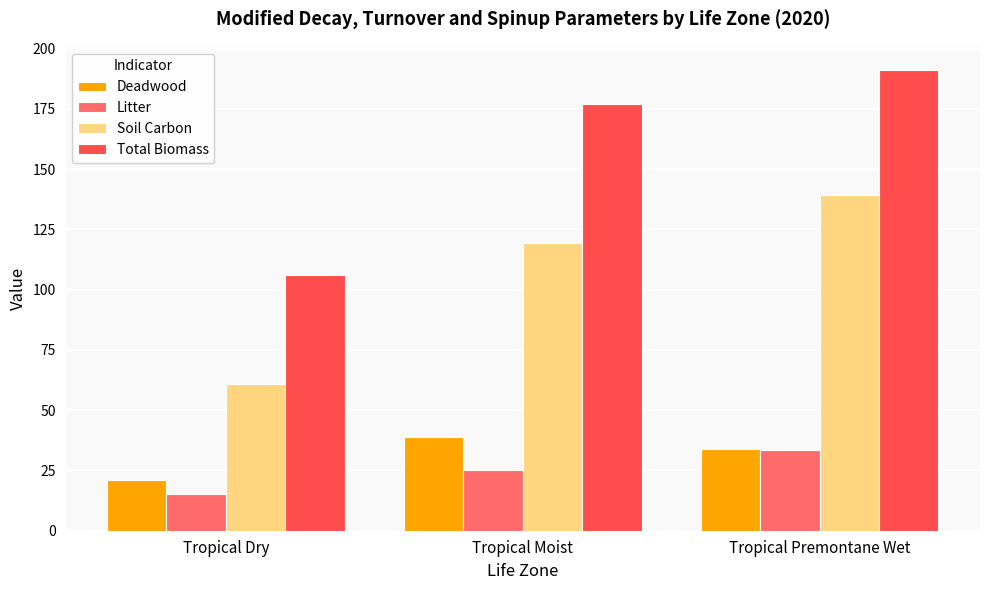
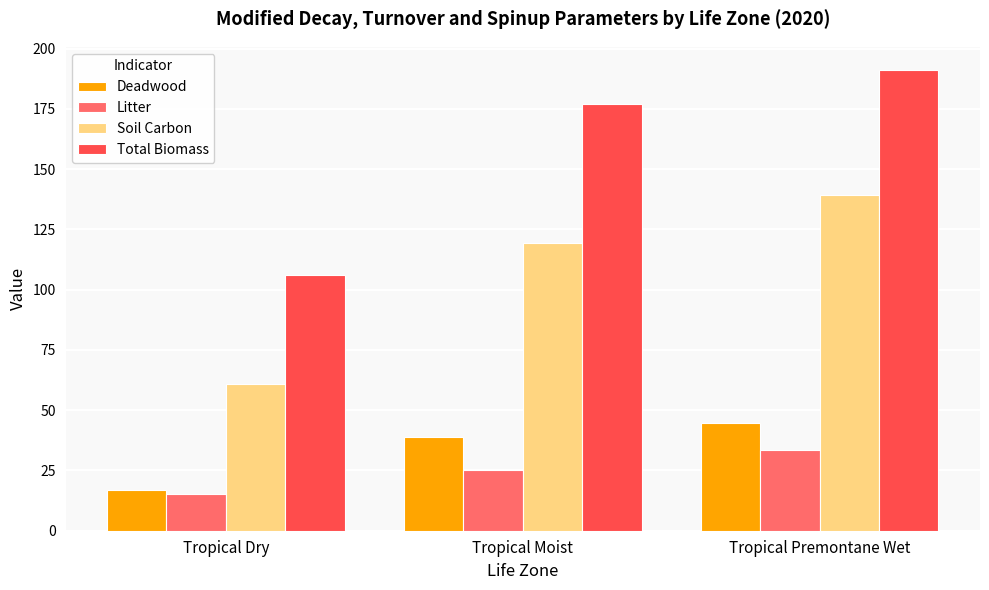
Deadwood, Tropical Dry: 21 -> 17
Deadwood, Tropical Premontane Wet: 34 -> 45
